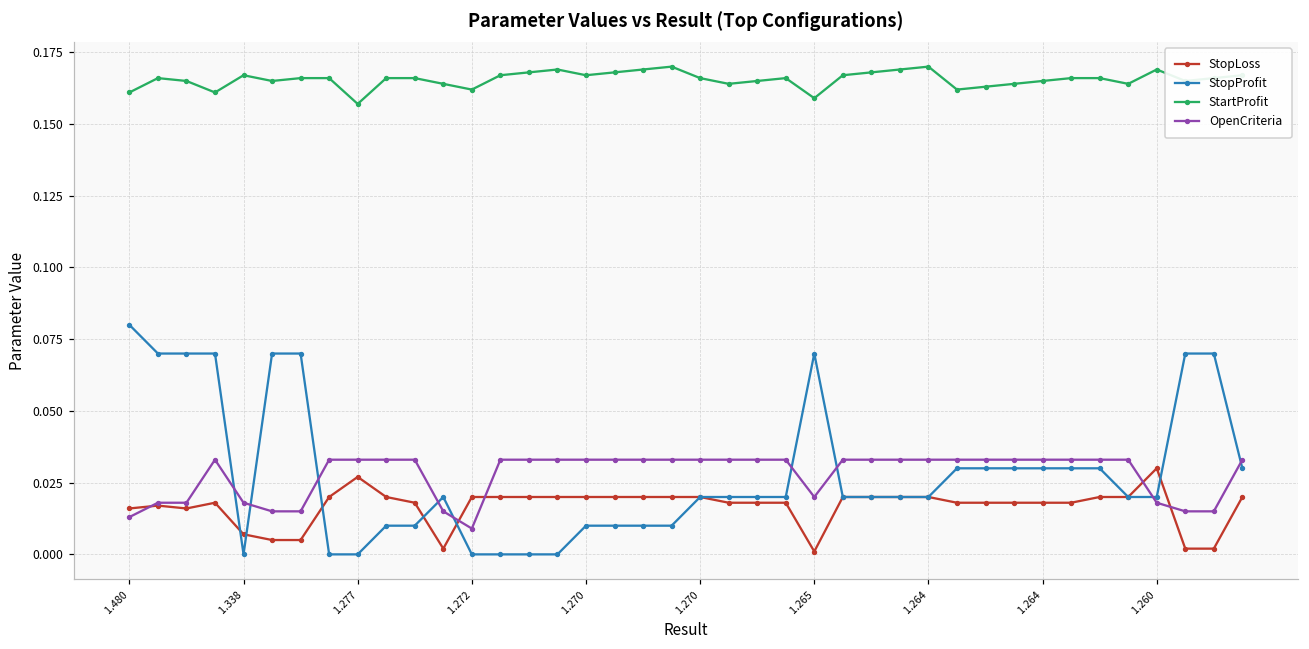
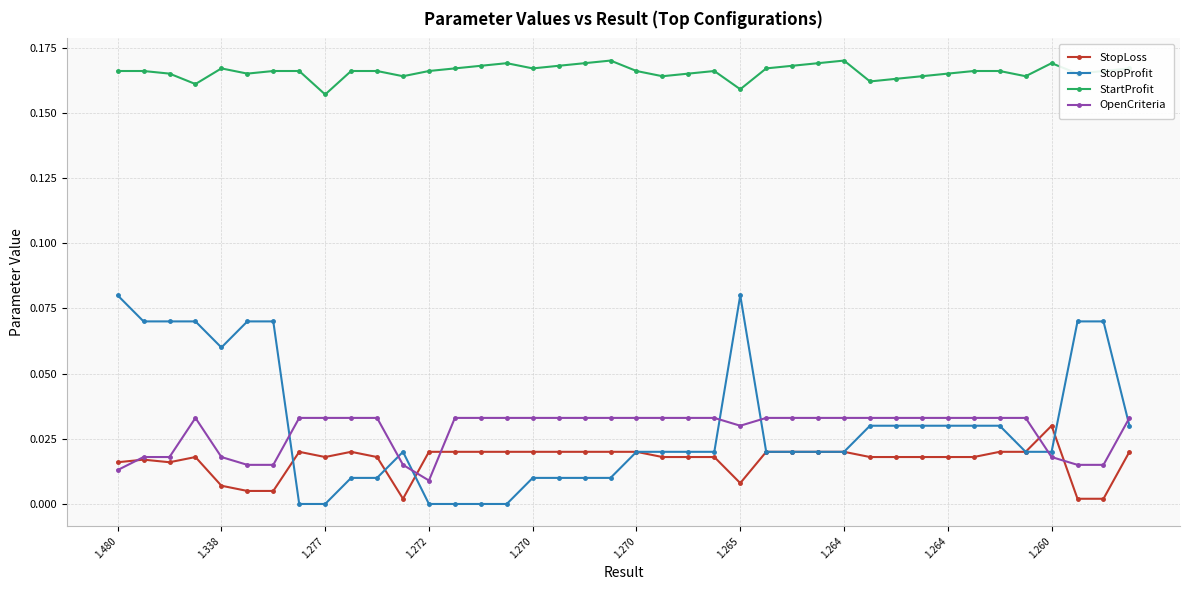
StartProfit, 1.480: 0.161 -> 0.166
StopProfit, 1.338: 0.00 -> 0.06
StopLoss, 1.277: 0.027 -> 0.018
StartProfit, 1.272: 0.162 -> 0.166
StopLoss, 1.265: 0.001 -> 0.008
StopProfit, 1.265: 0.07 -> 0.08
OpenCriteria, 1.265: 0.02 -> 0.03
